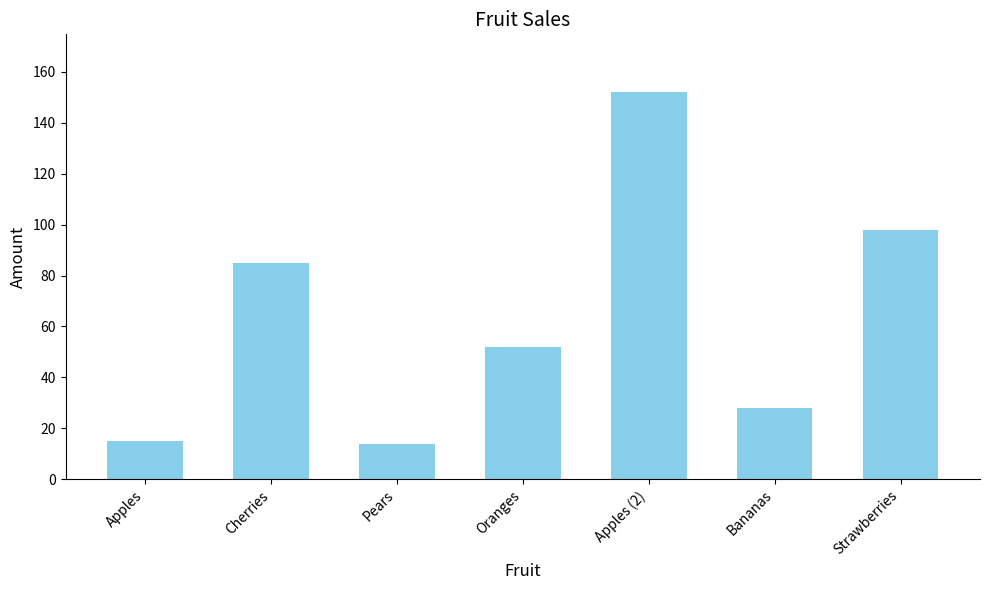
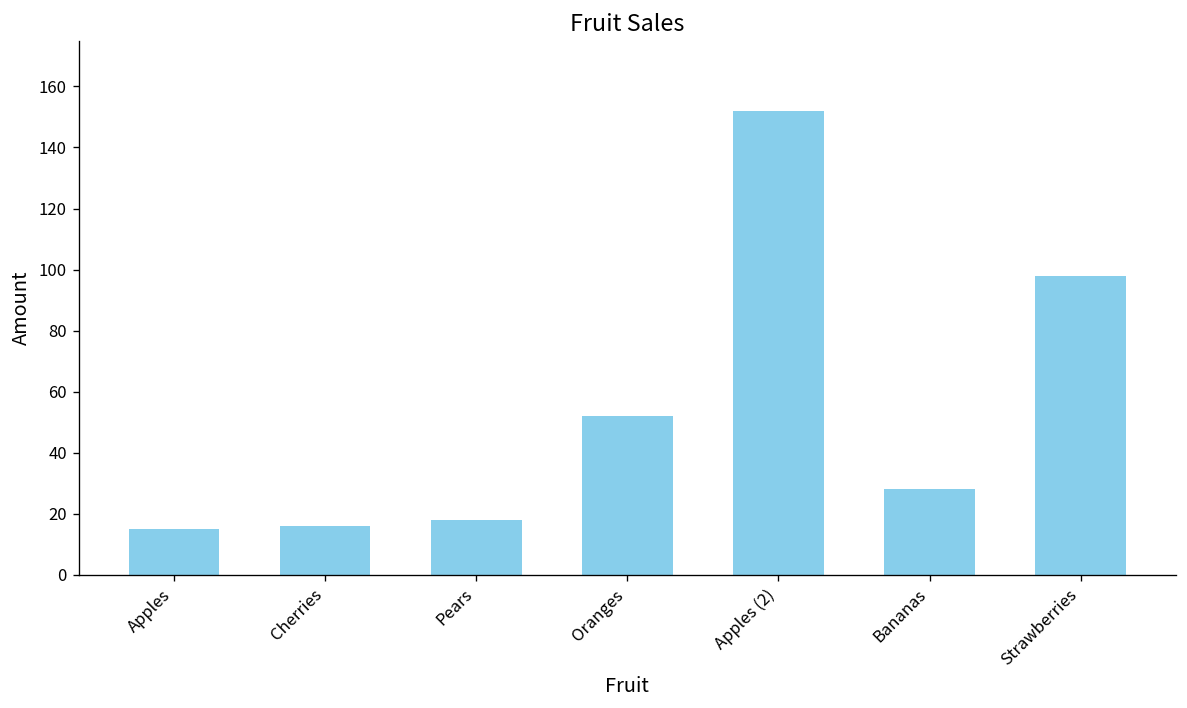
Cherries: 85 -> 16
Pears: 14 -> 18
